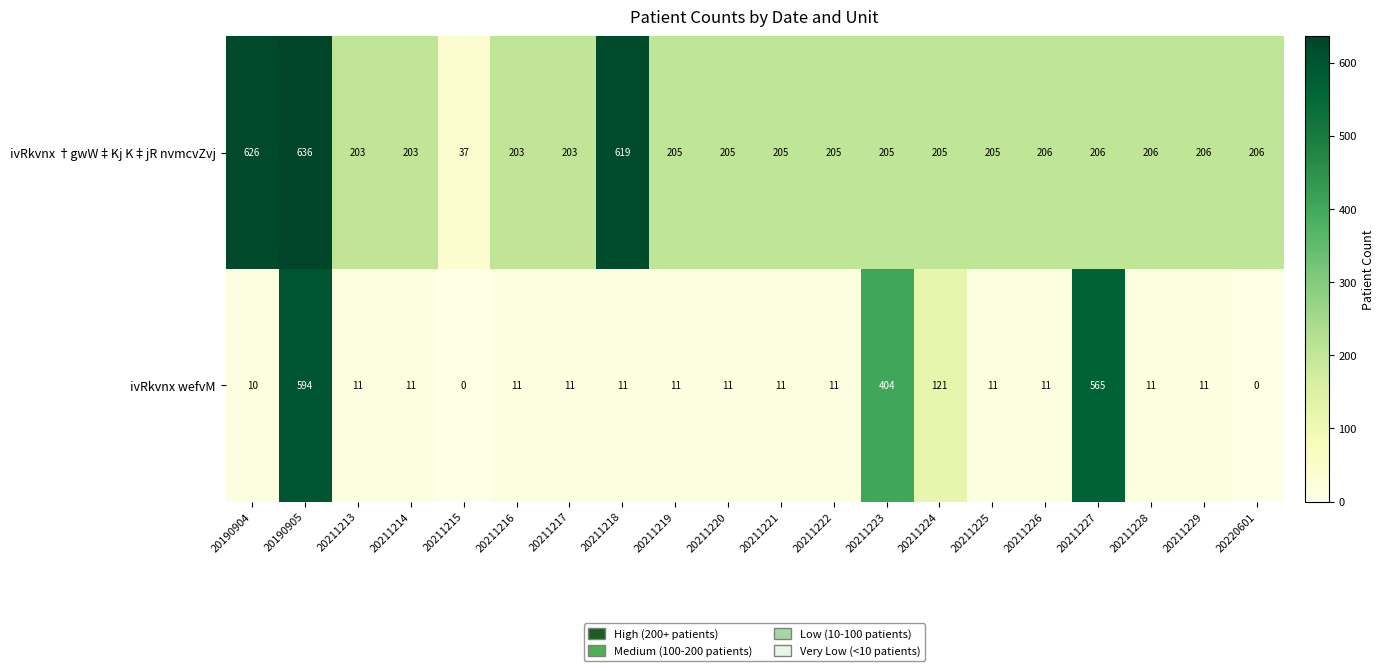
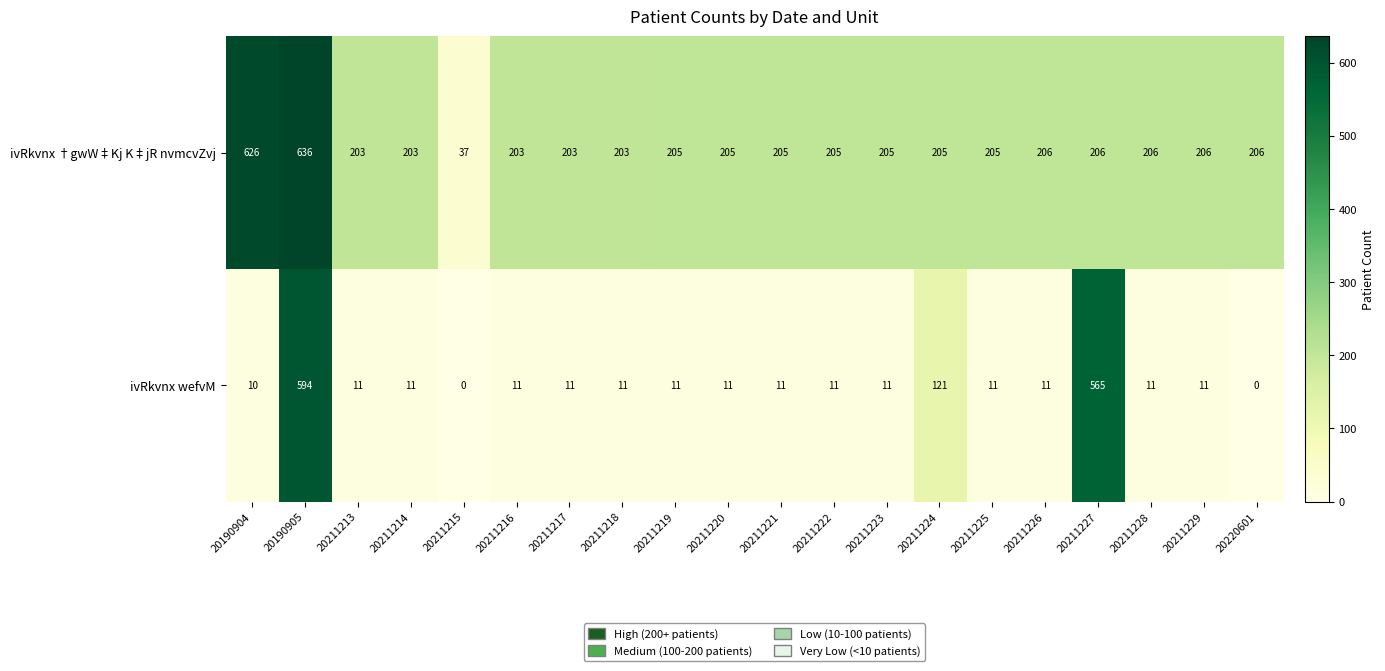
ivRkvnx †gwW‡Kj K‡jR nvmcvZvj, 20211218: 619 -> 203
ivRkvnx wefvM, 20211223: 404 -> 11
